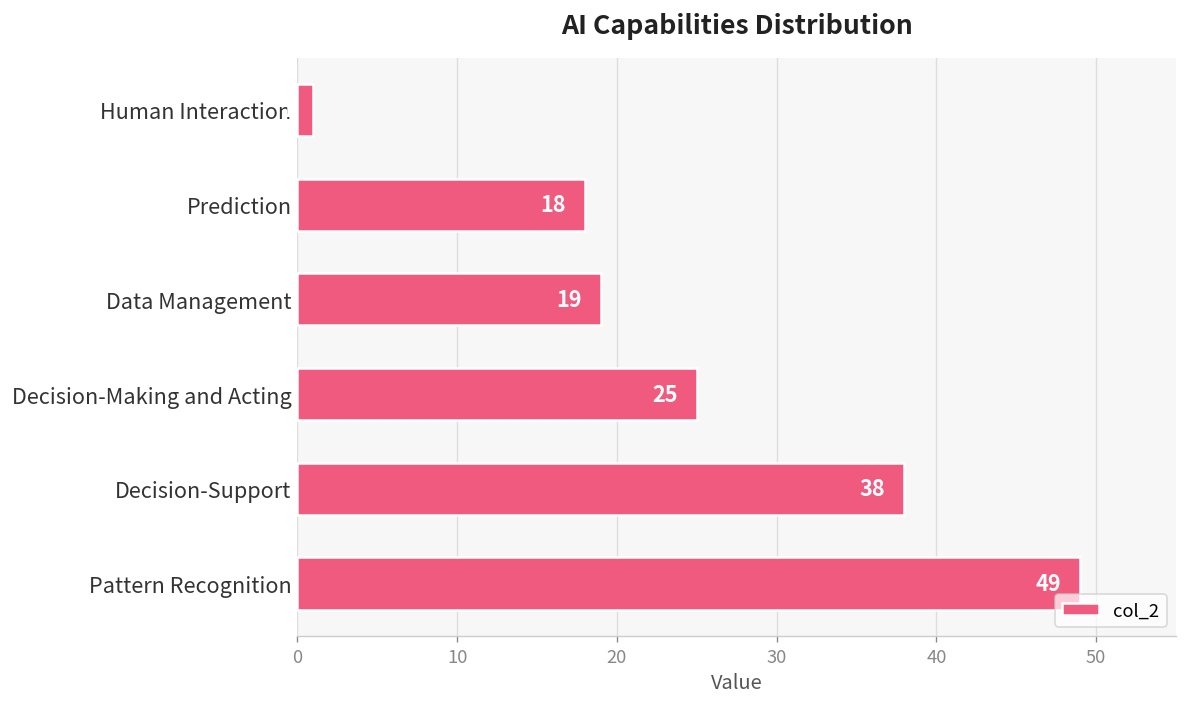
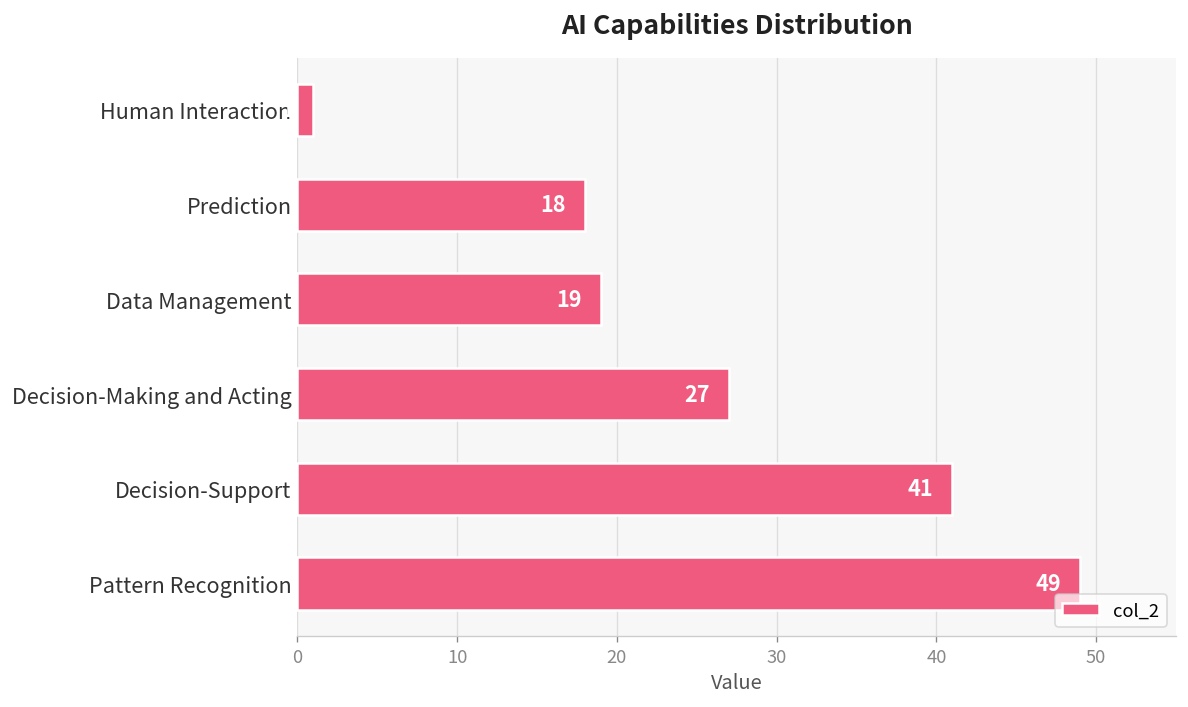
Decision-Making and Acting: 25 -> 27
Decision-Support: 38 -> 41
